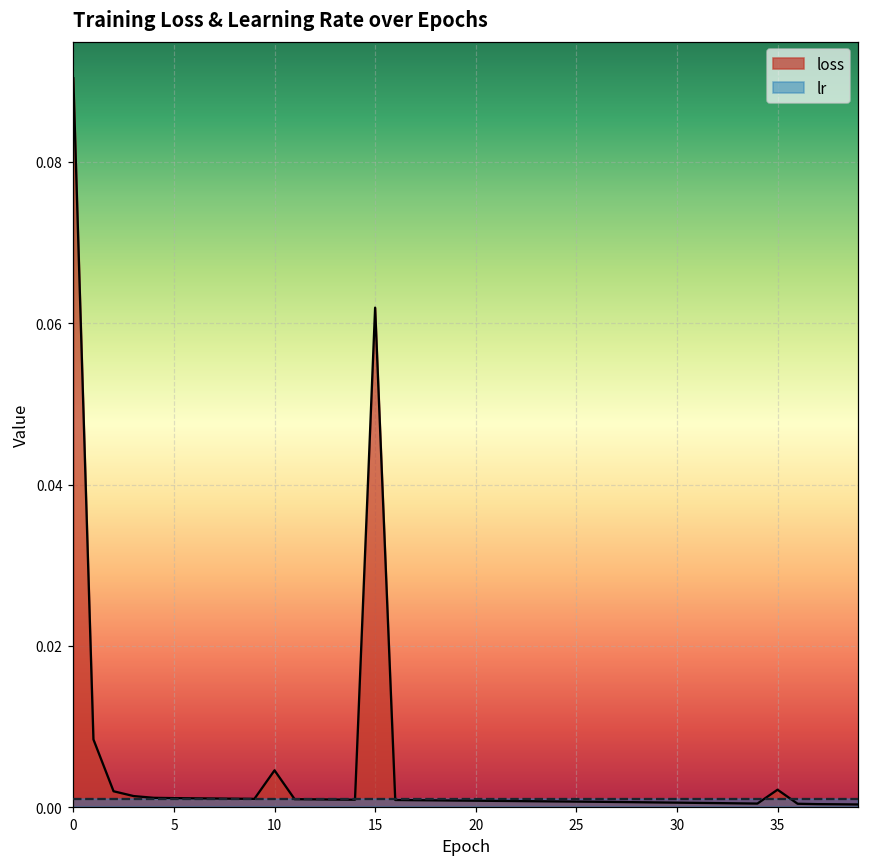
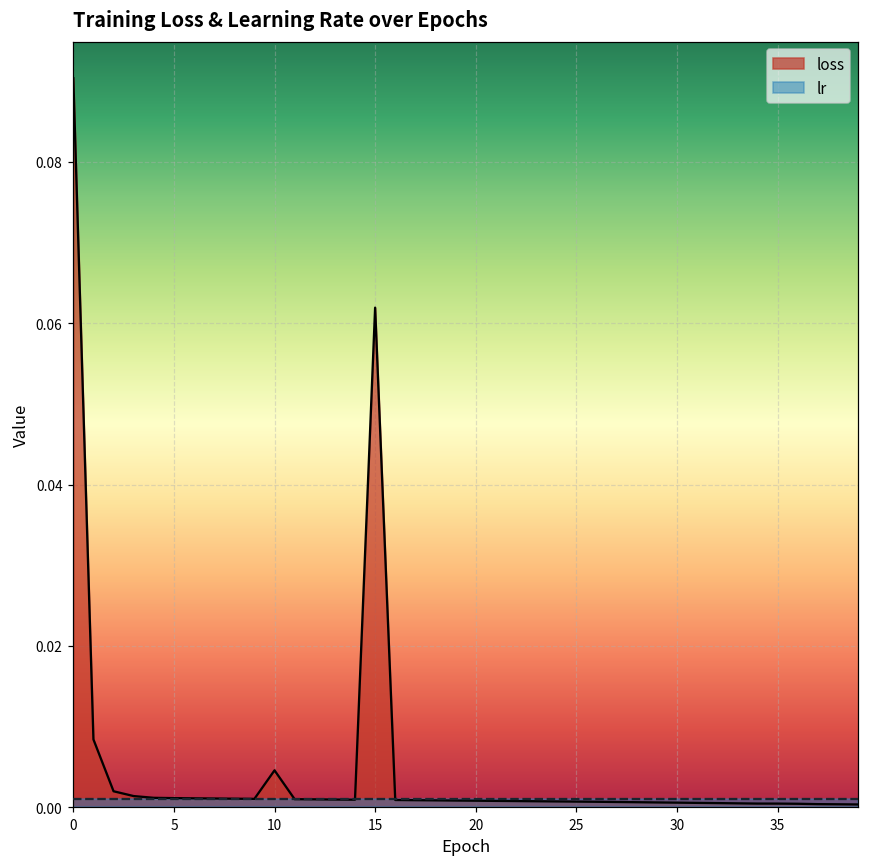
loss, 35: 0.002 -> 0.000
